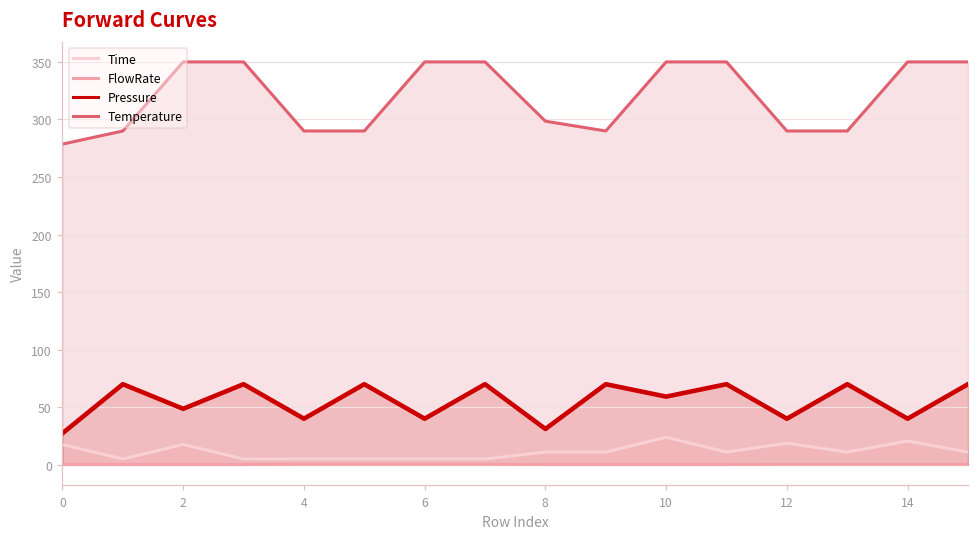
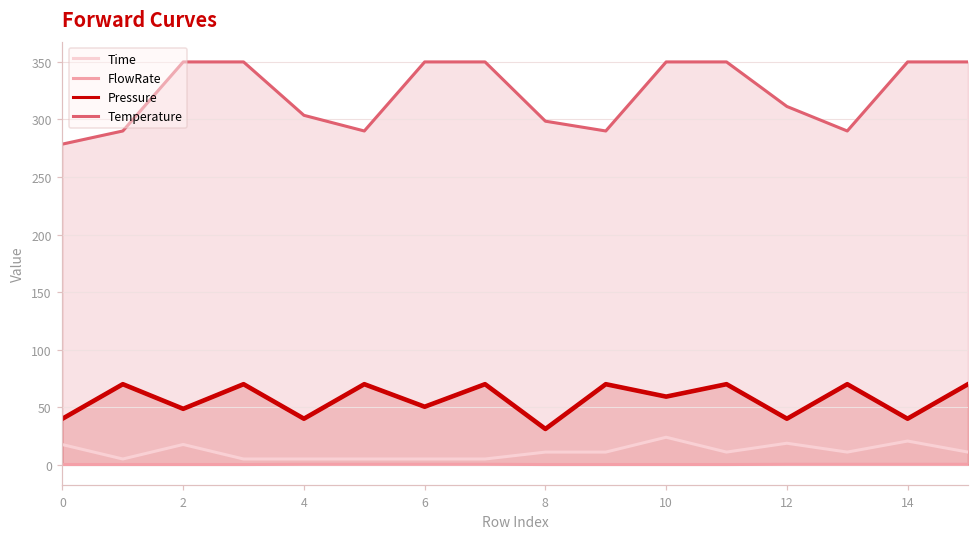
Pressure, 0: 27 -> 40
Temperature, 4: 290 -> 304
Pressure, 6: 40 -> 50
Temperature, 12: 290 -> 311
